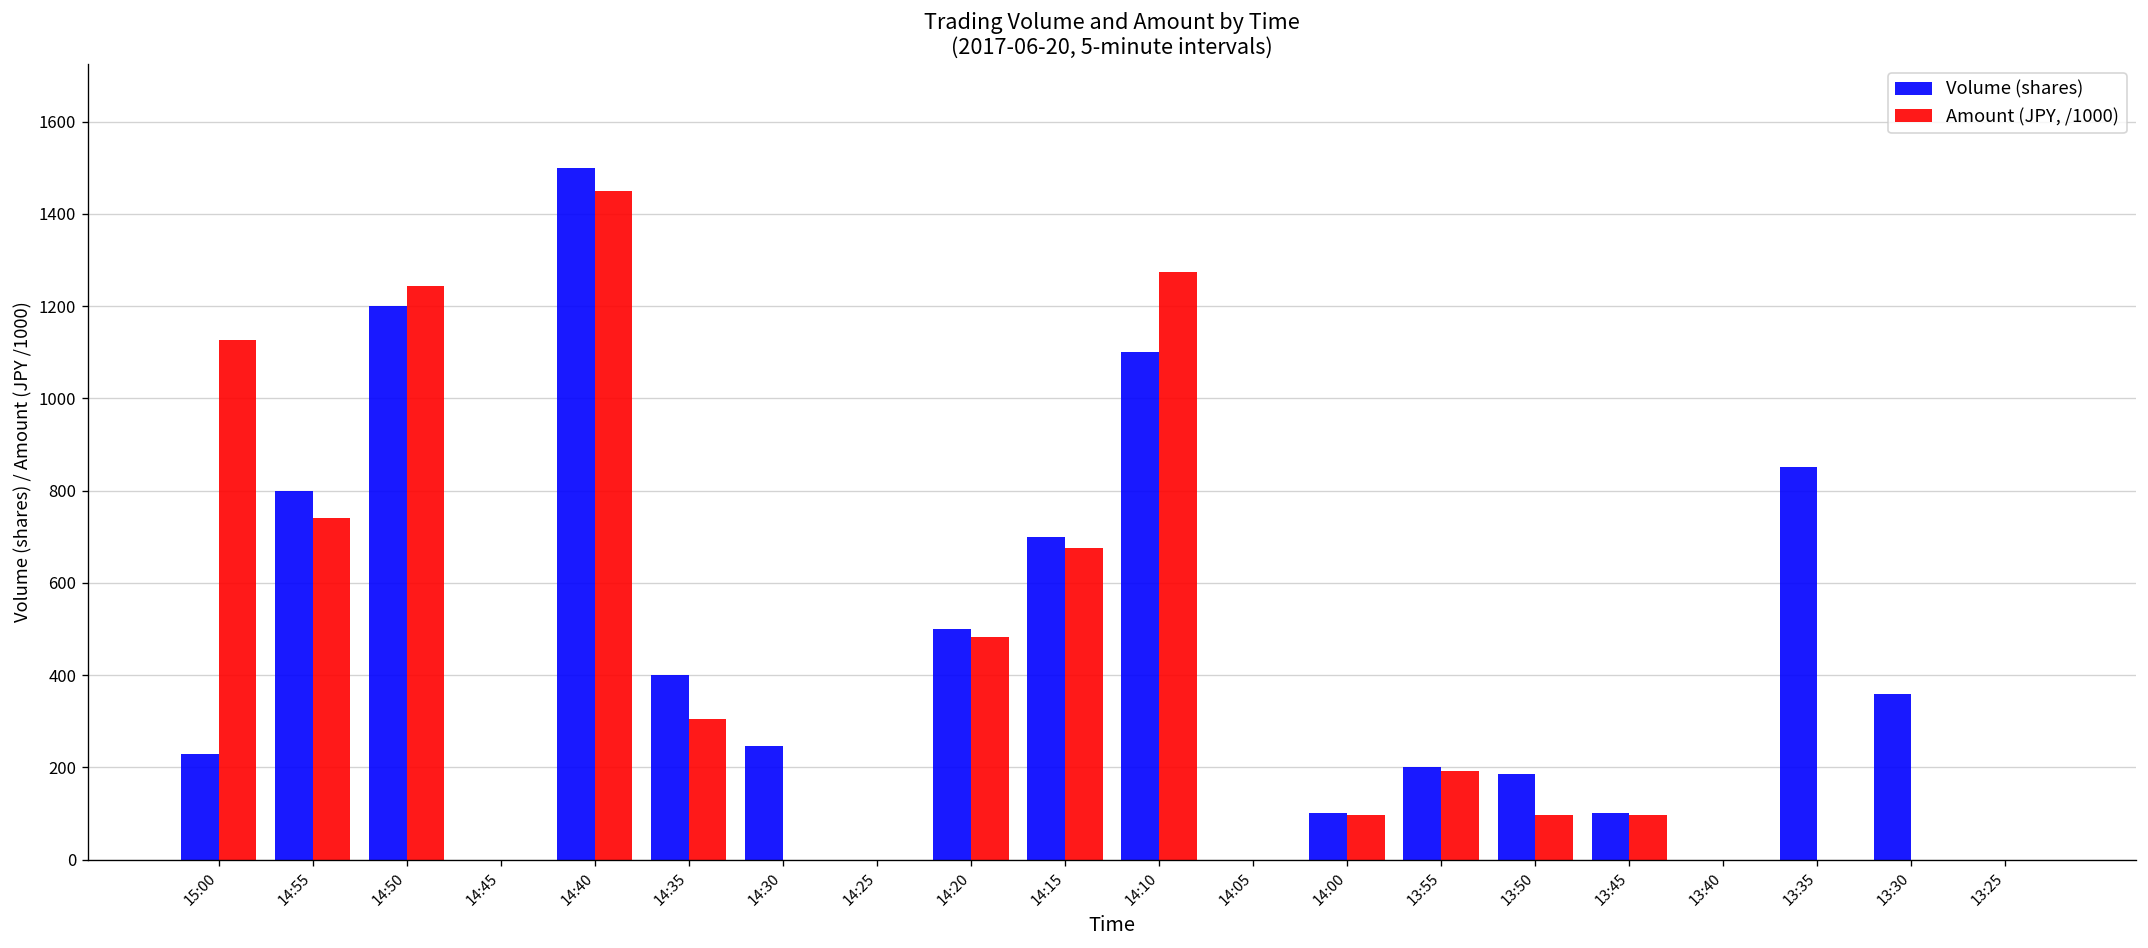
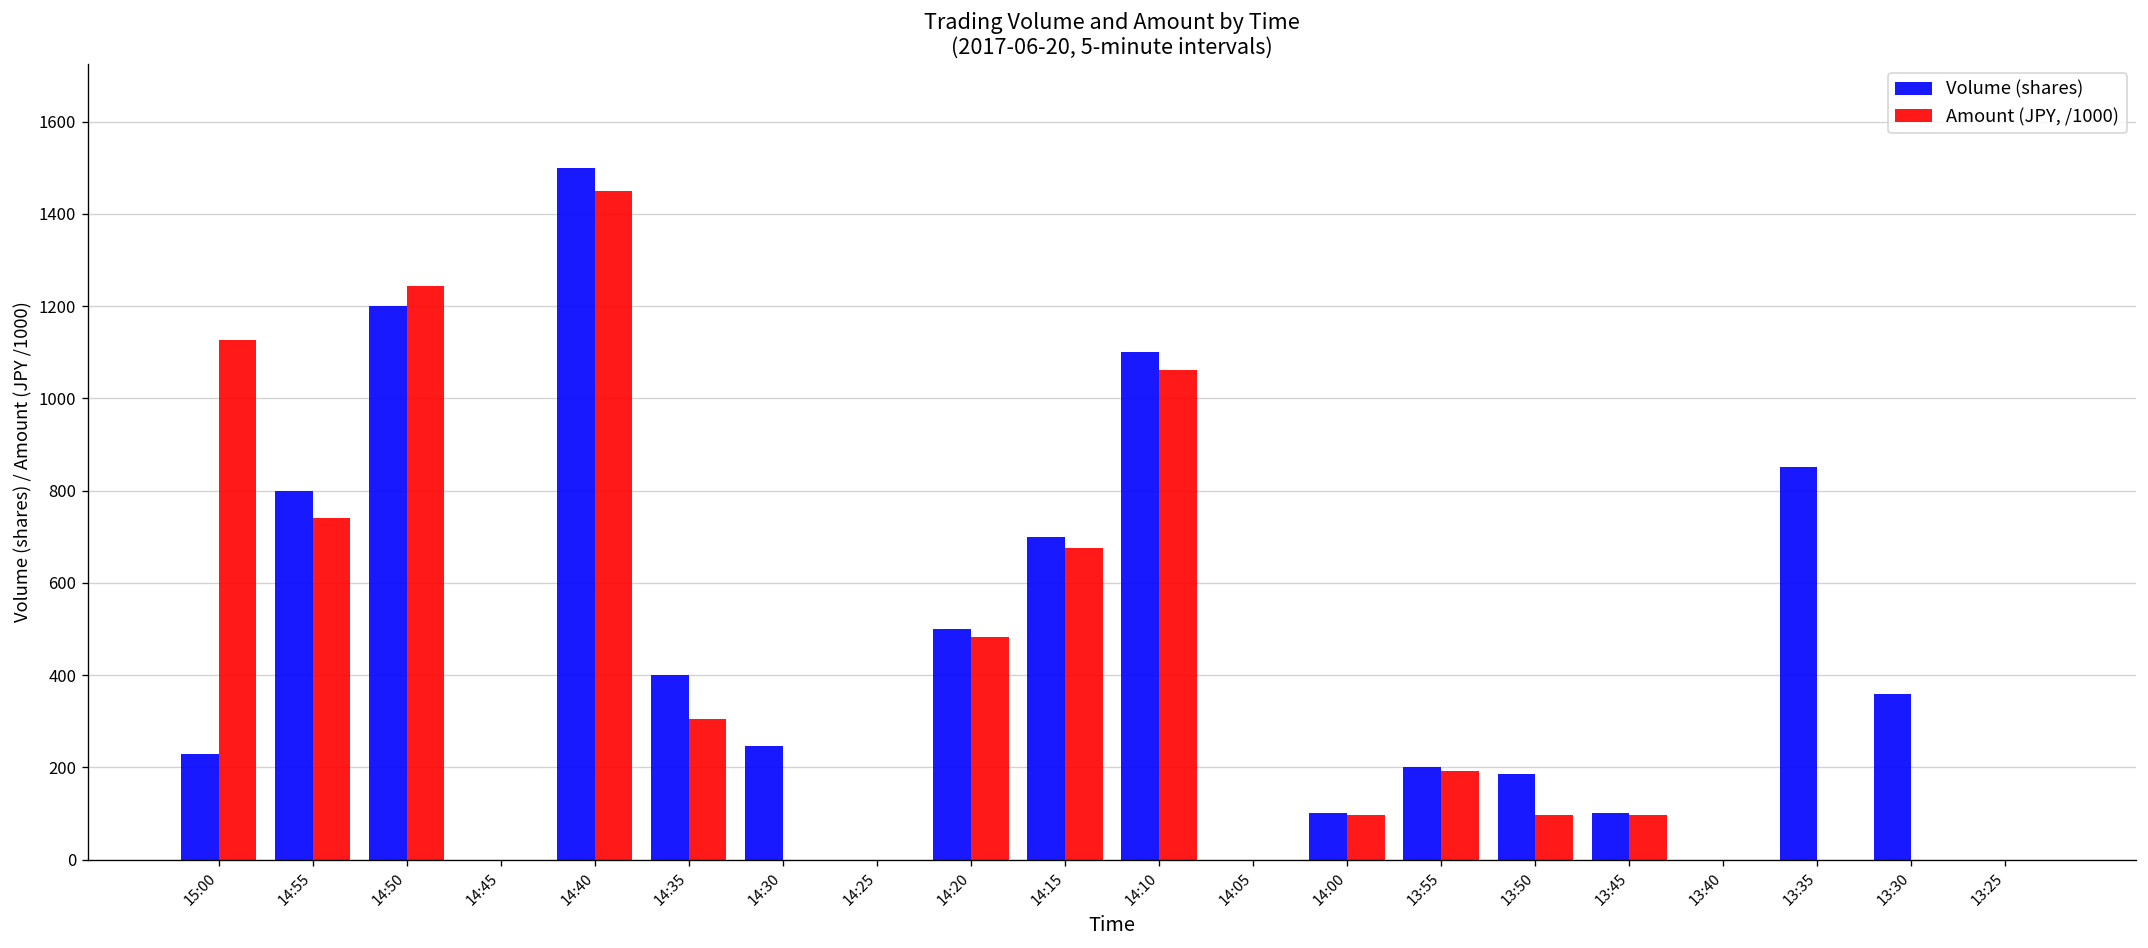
Amount (JPY, /1000), 14:10: 1270 -> 1060
